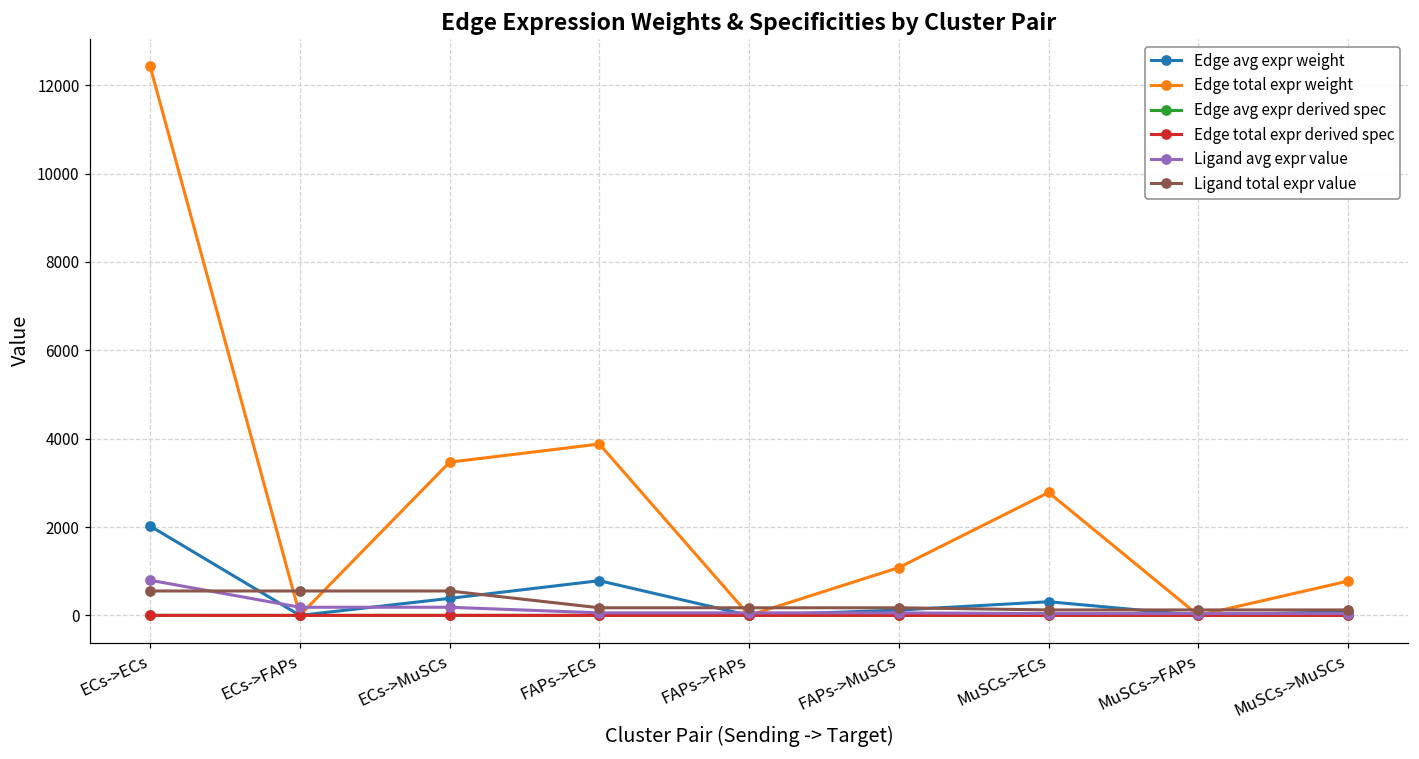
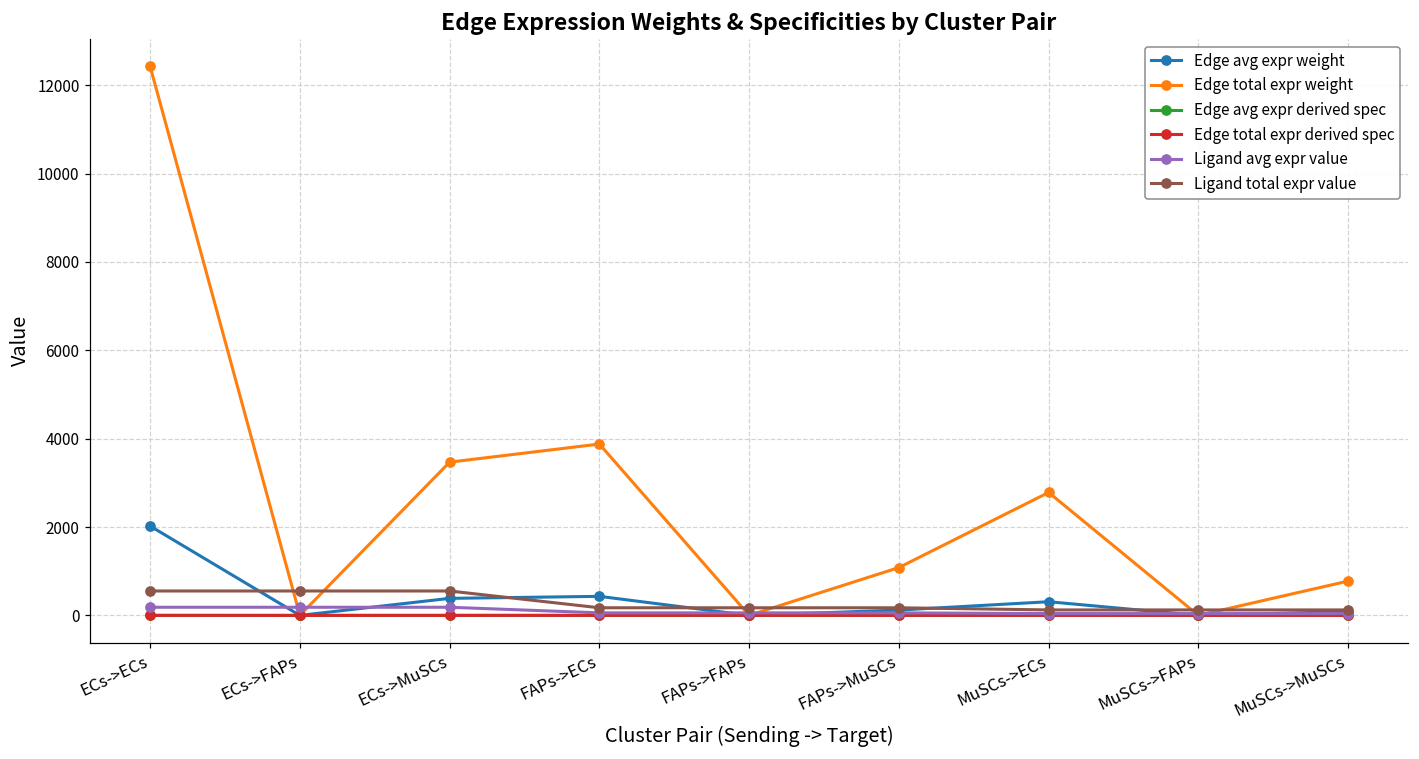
Ligand avg expr value, ECs->ECs: 800 -> 200
Edge avg expr weight, FAPs->ECs: 800 -> 400
